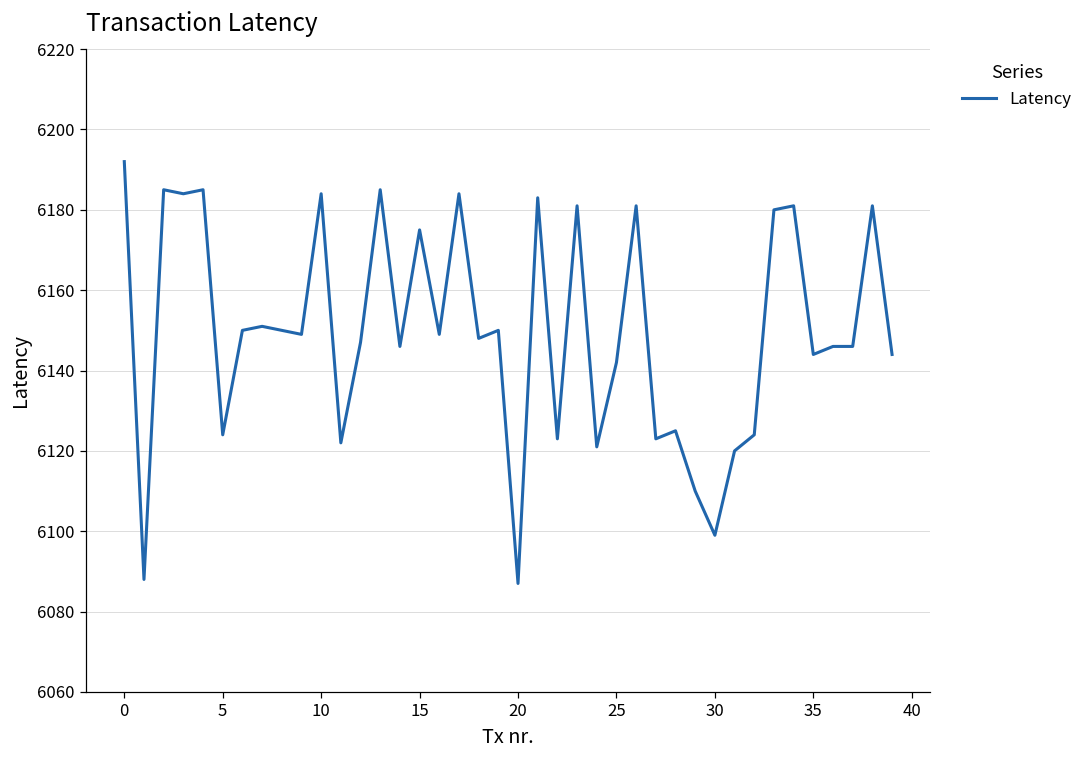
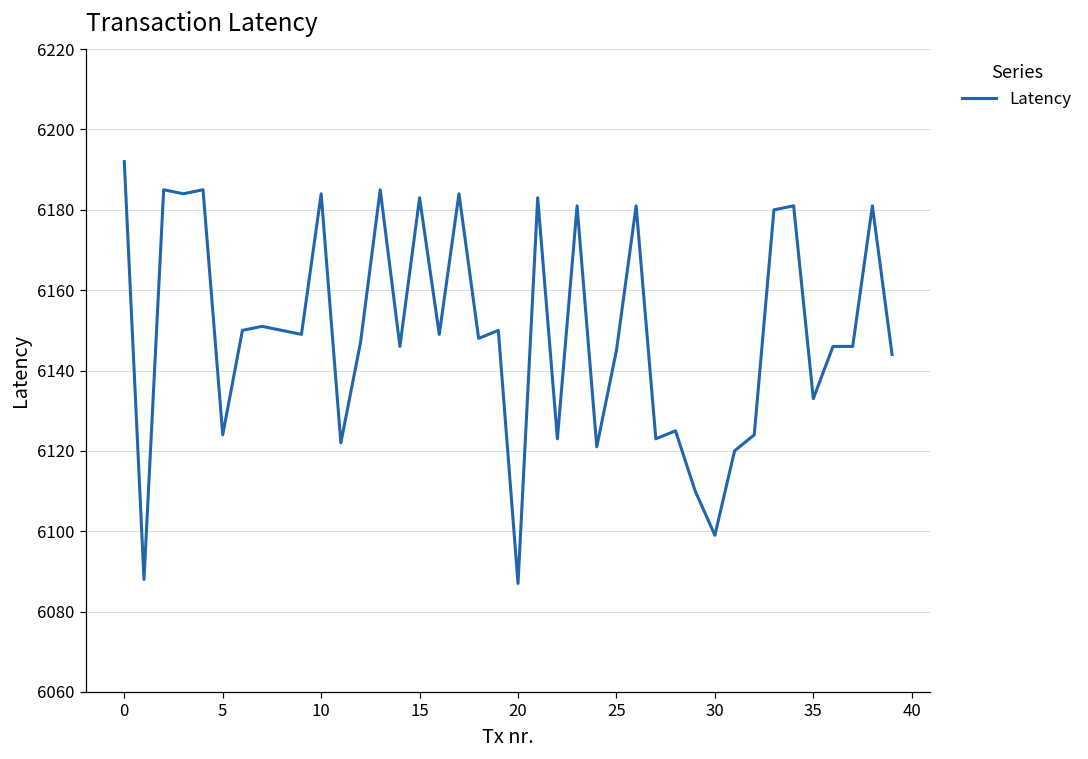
15: 6175 -> 6183
25: 6142 -> 6145
35: 6144 -> 6133
